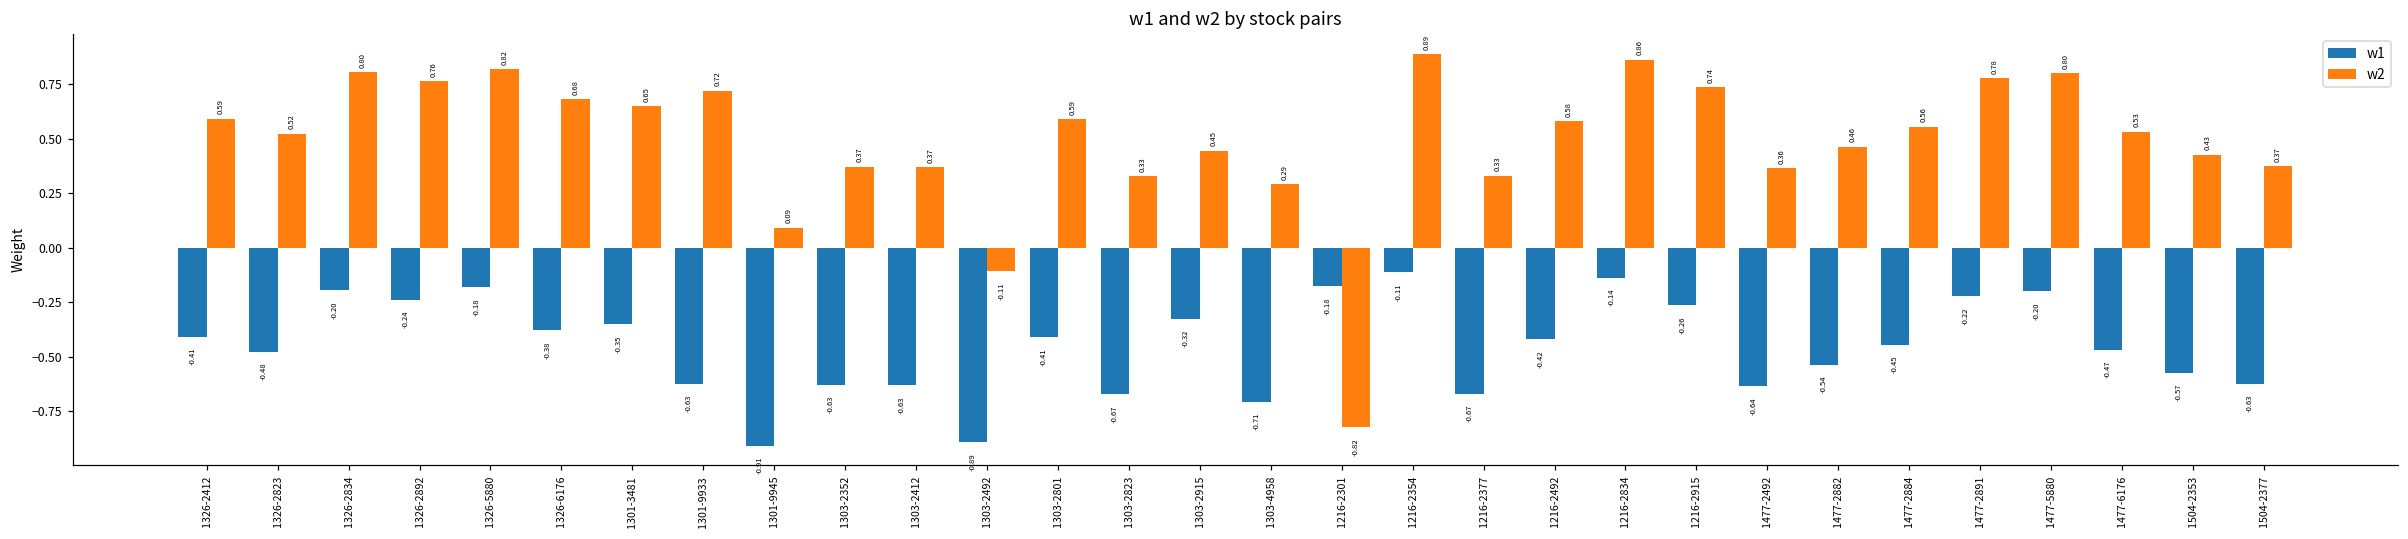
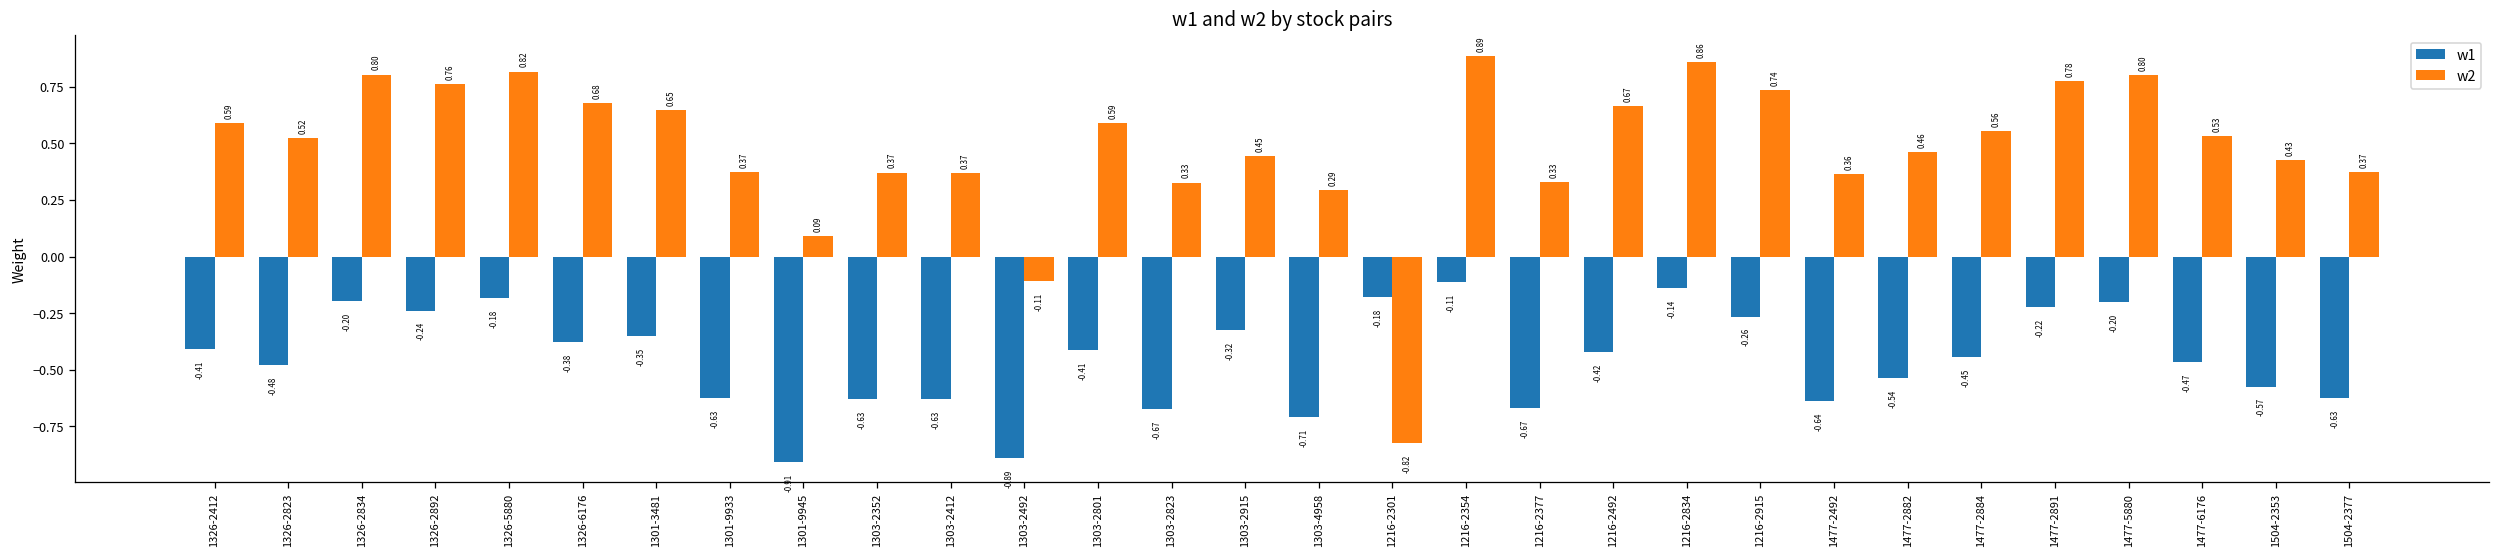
w2, 1301-9933: 0.72 -> 0.37
w2, 1216-2492: 0.58 -> 0.67
